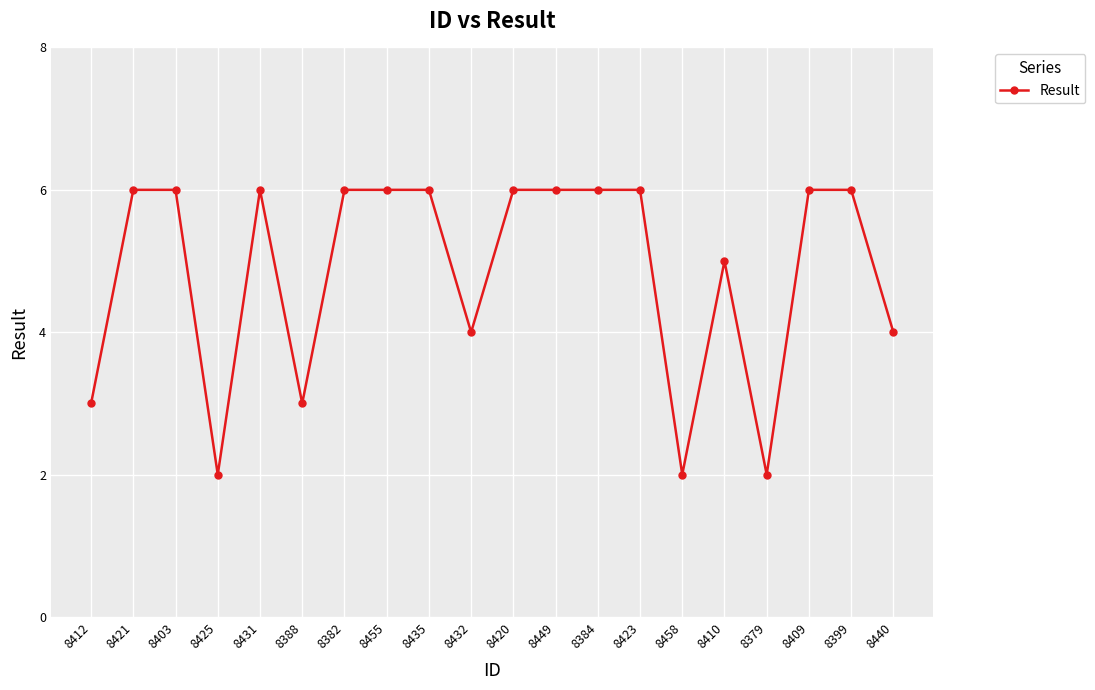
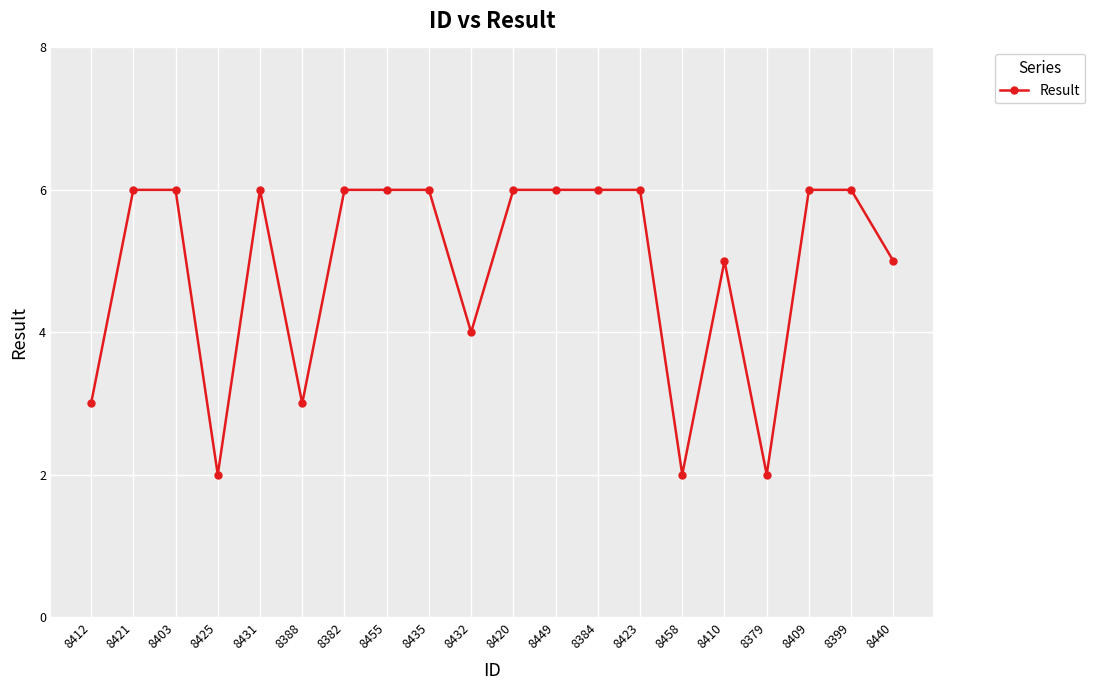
8440: 4 -> 5
